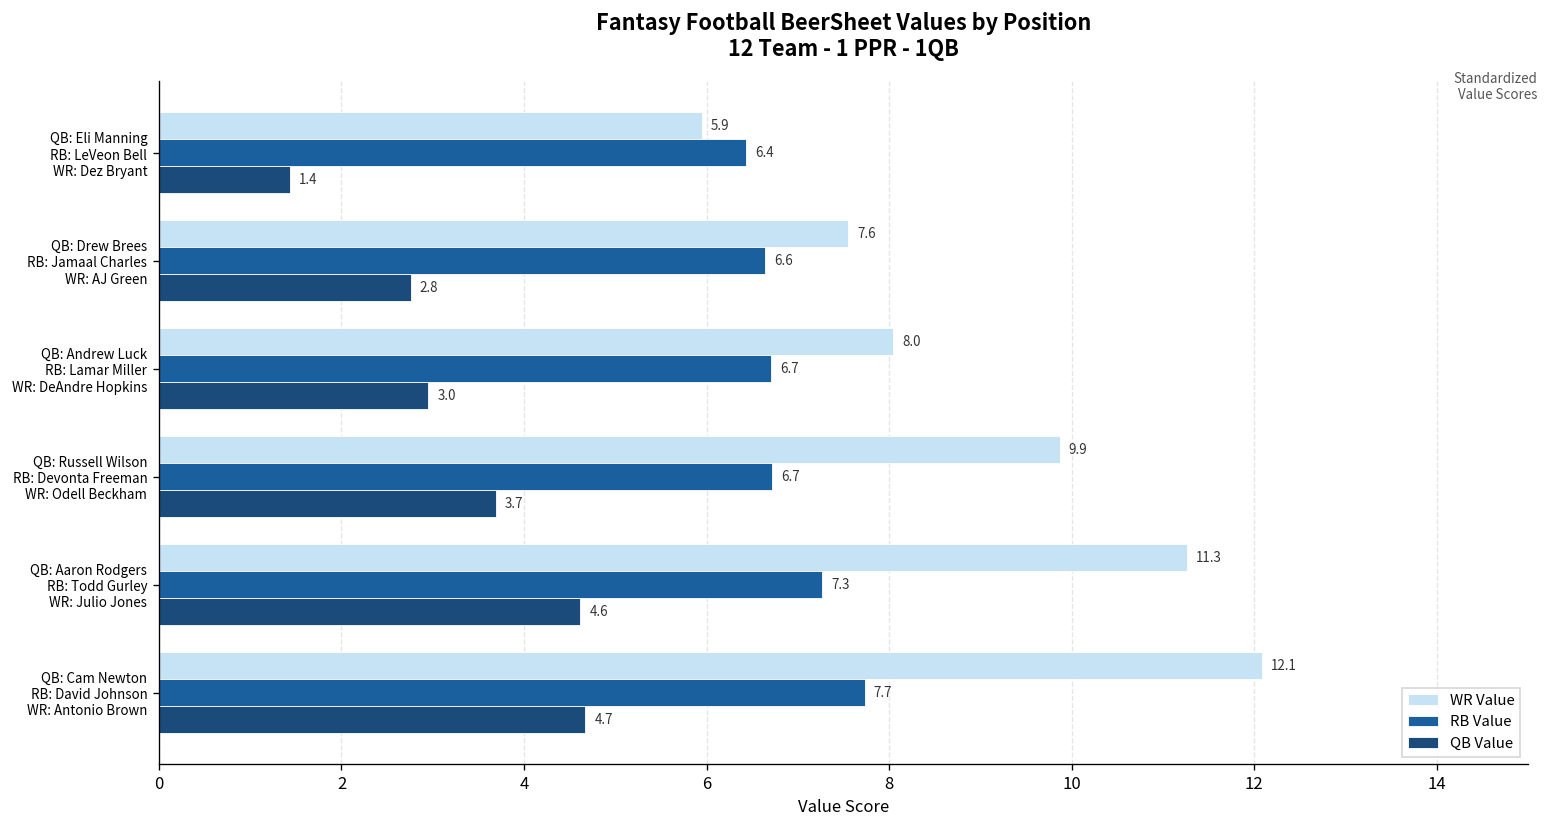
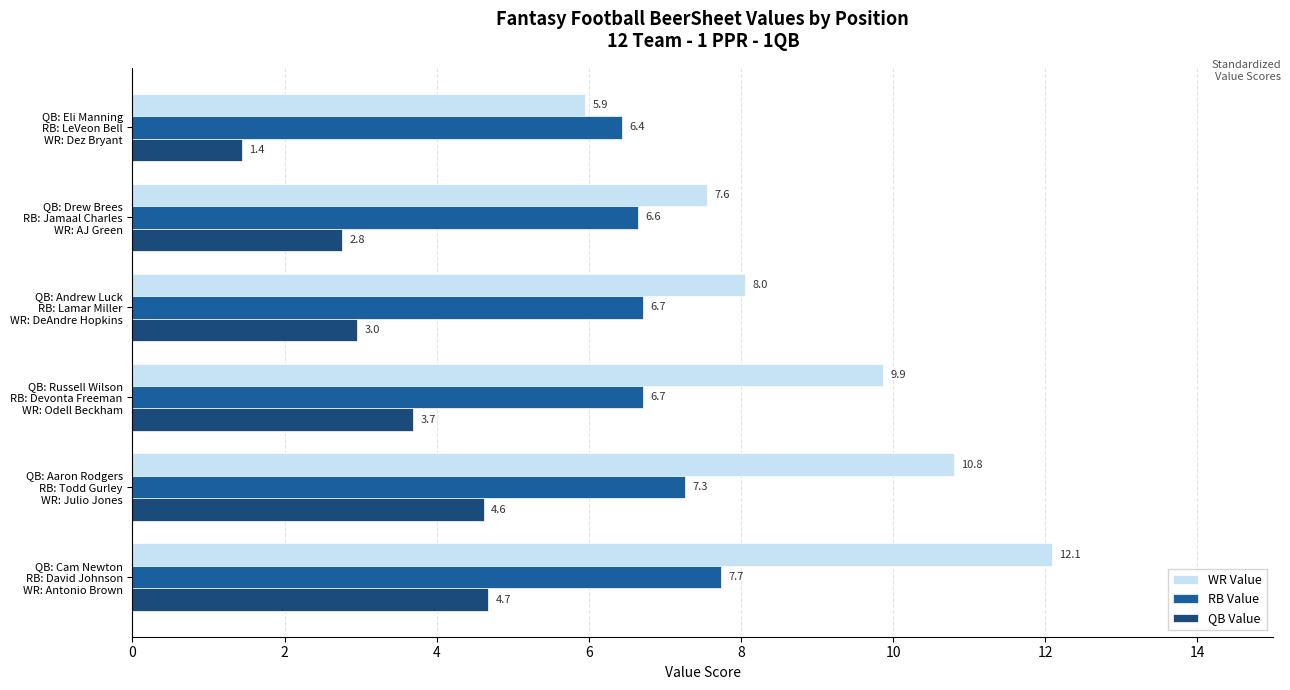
WR Value, QB: Aaron Rodgers RB: Todd Gurley WR: Julio Jones: 11.3 -> 10.8
